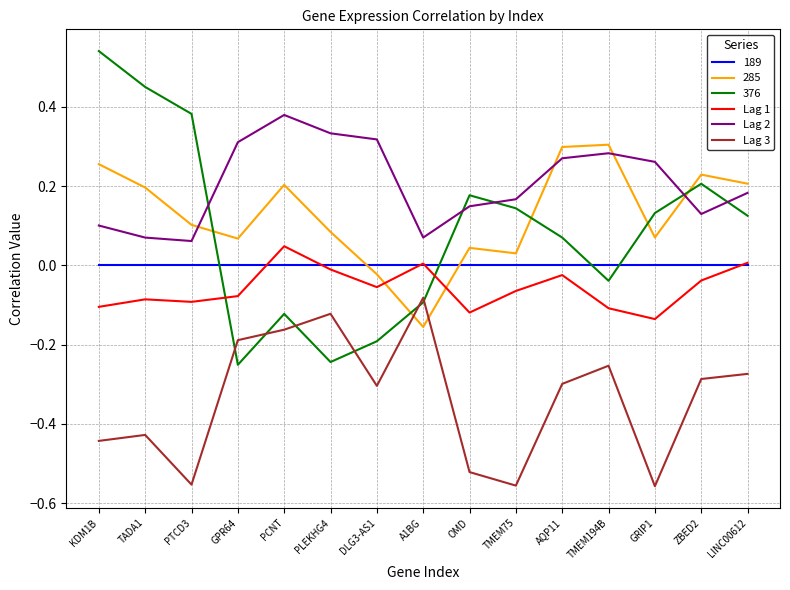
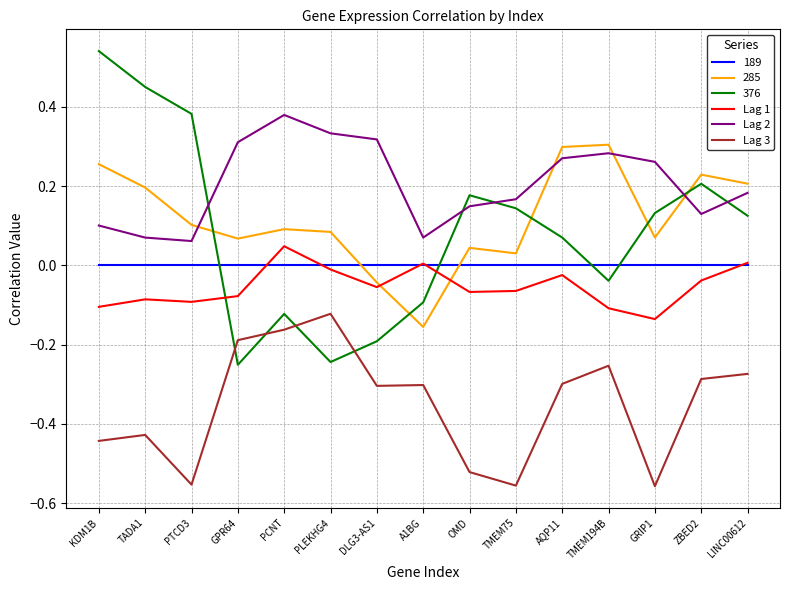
285, PCNT: 0.20 -> 0.09
285, DLG3-AS1: -0.02 -> -0.04
Lag 3, A1BG: -0.08 -> -0.30
Lag 1, OMD: -0.12 -> -0.07
